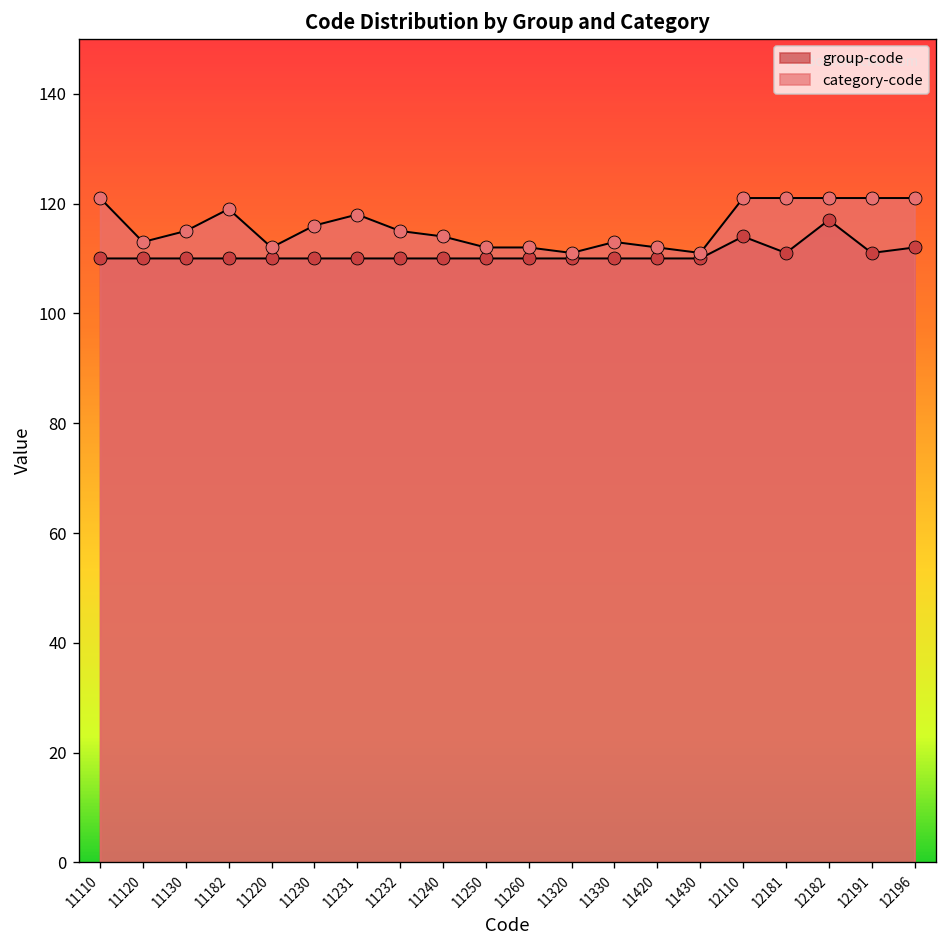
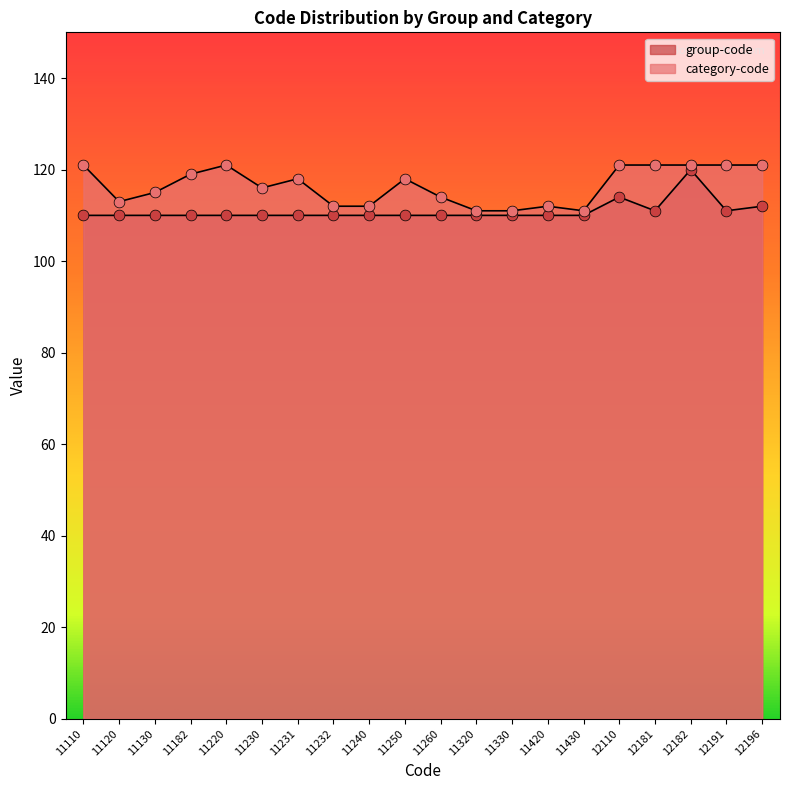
category-code, 11220: 112 -> 121
category-code, 11232: 115 -> 112
category-code, 11240: 114 -> 112
category-code, 11250: 112 -> 118
category-code, 11260: 112 -> 114
category-code, 11330: 113 -> 111
group-code, 12182: 117 -> 120
